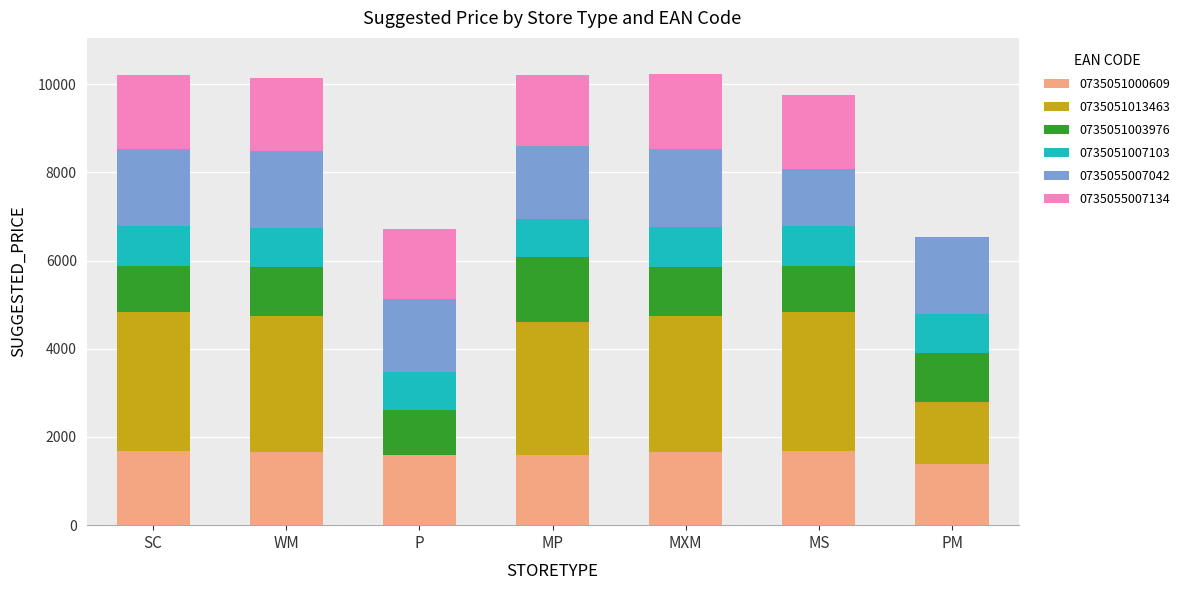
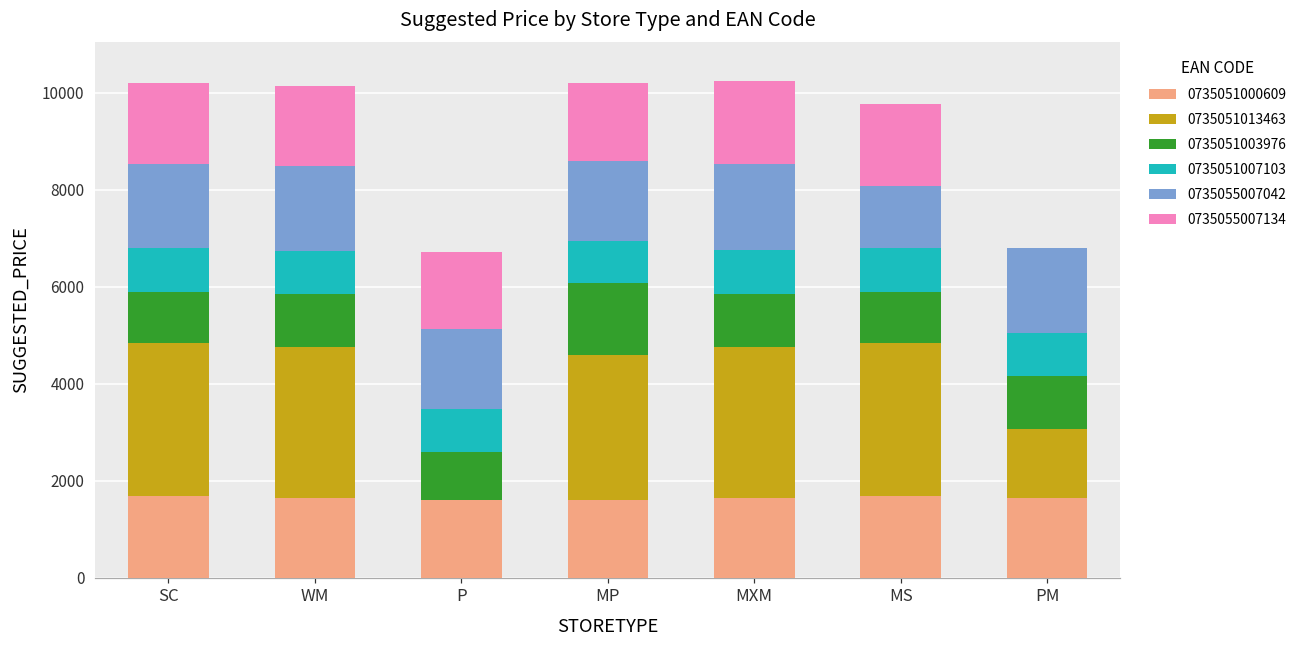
0735051000609, PM: 1400 -> 1700
